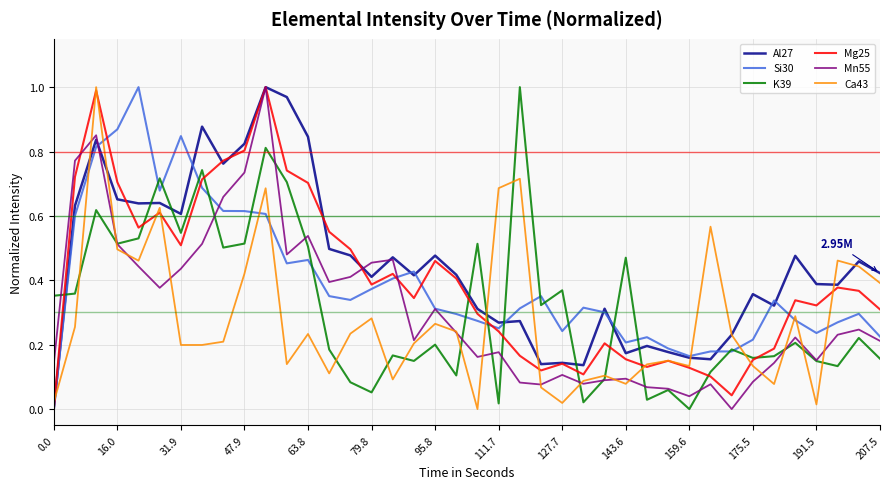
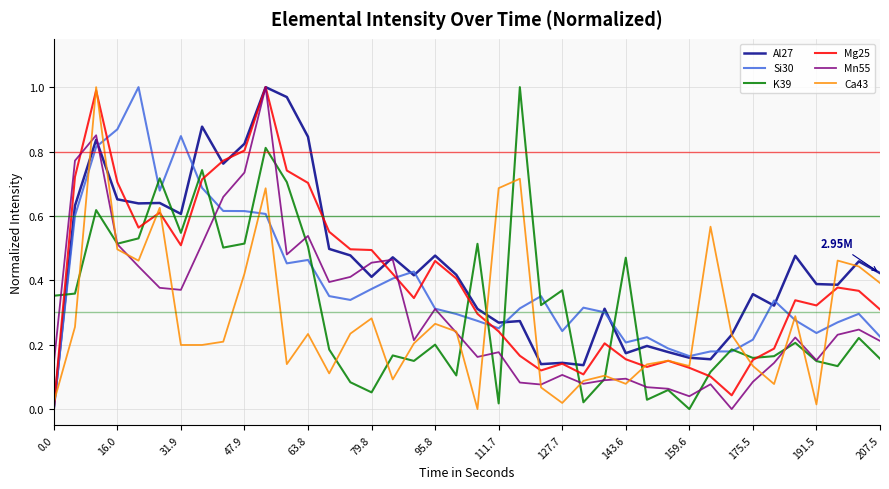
Mn55, 31.9: 0.44 -> 0.37
Mg25, 79.8: 0.39 -> 0.49
